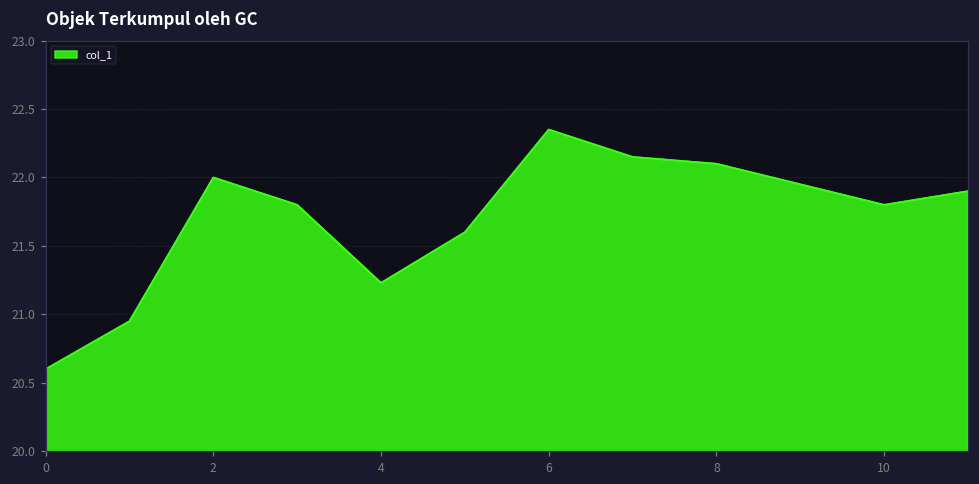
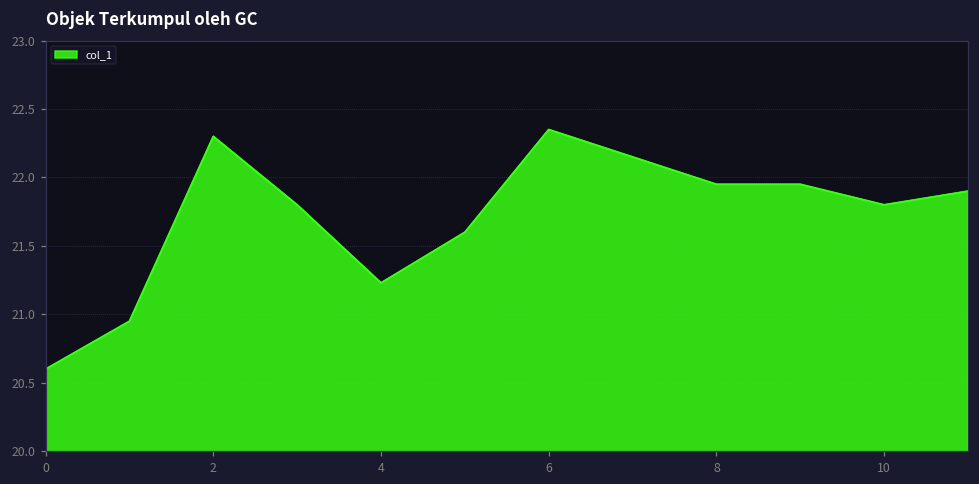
2: 22.0 -> 22.3
8: 22.10 -> 21.95
